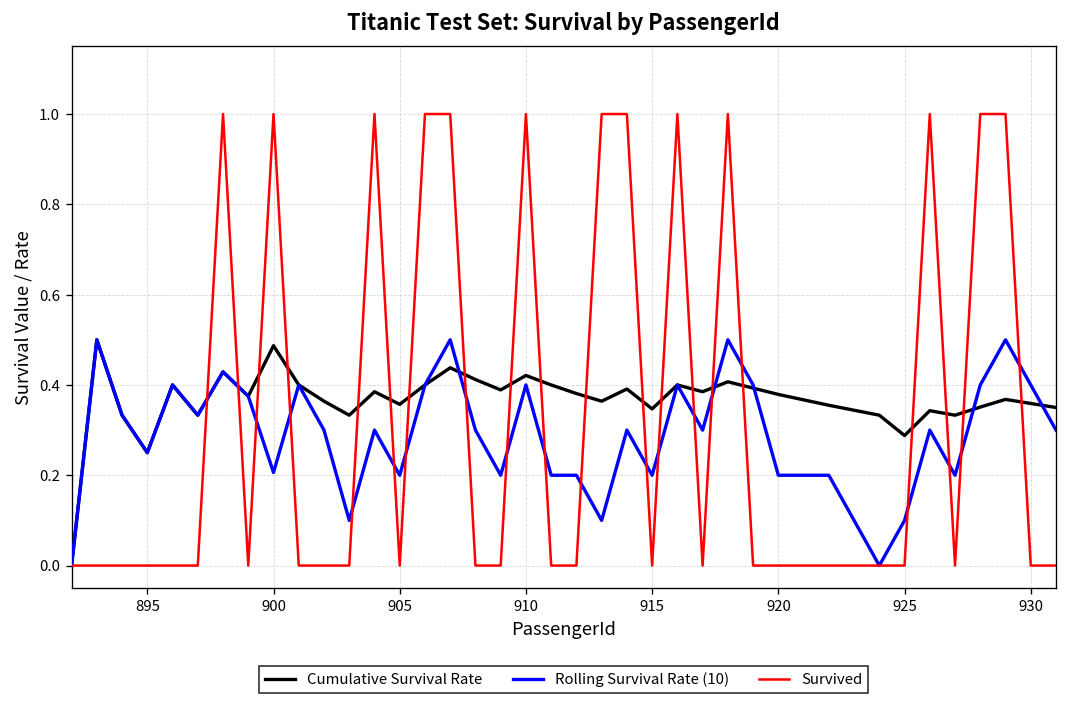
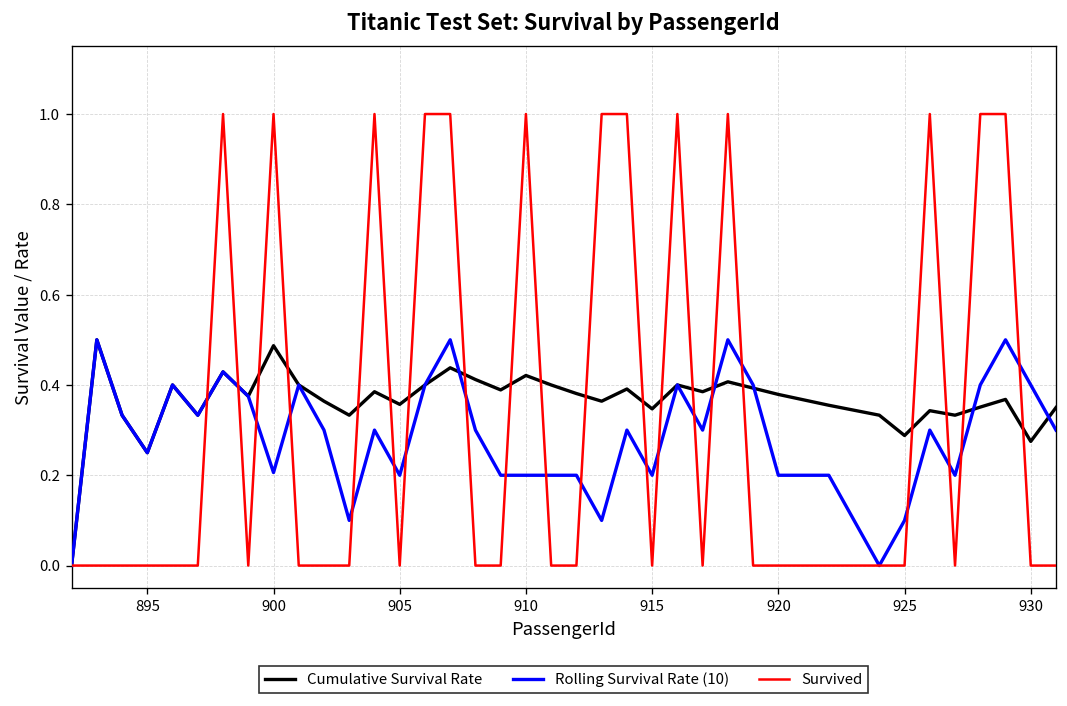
Rolling Survival Rate (10), 910: 0.4 -> 0.2
Cumulative Survival Rate, 930: 0.36 -> 0.28
